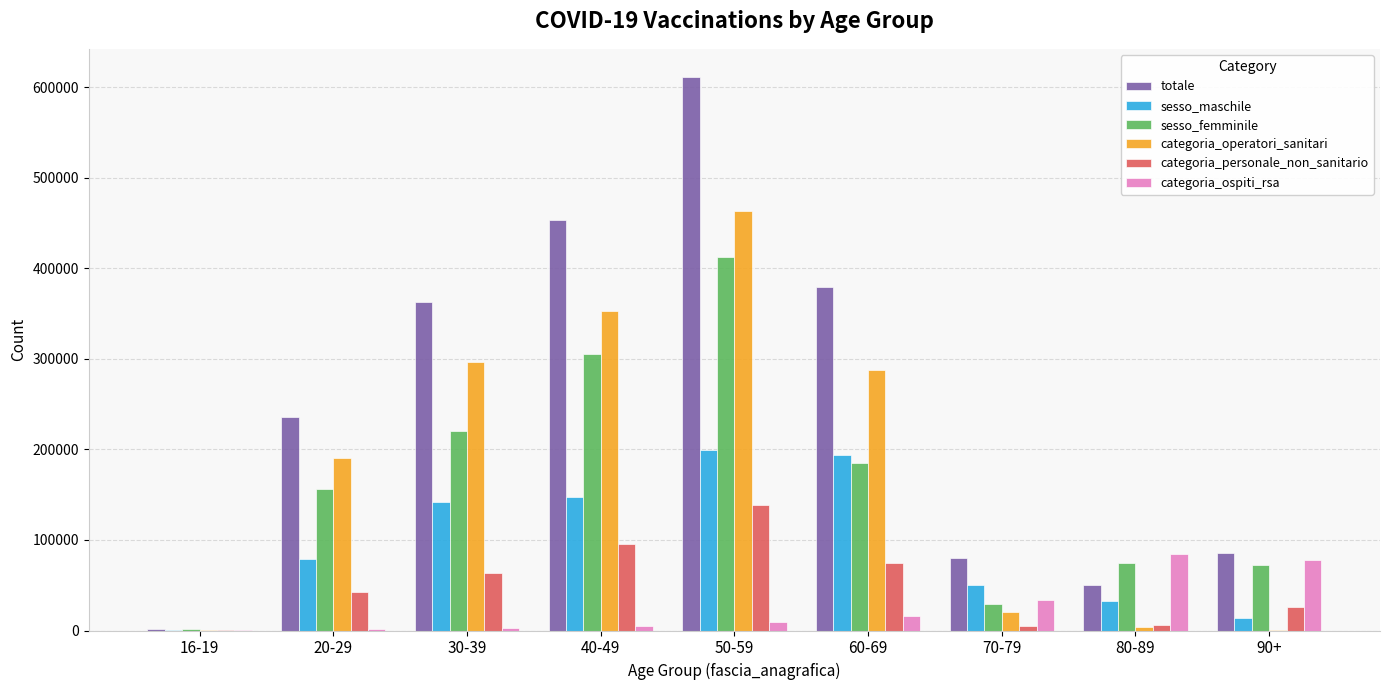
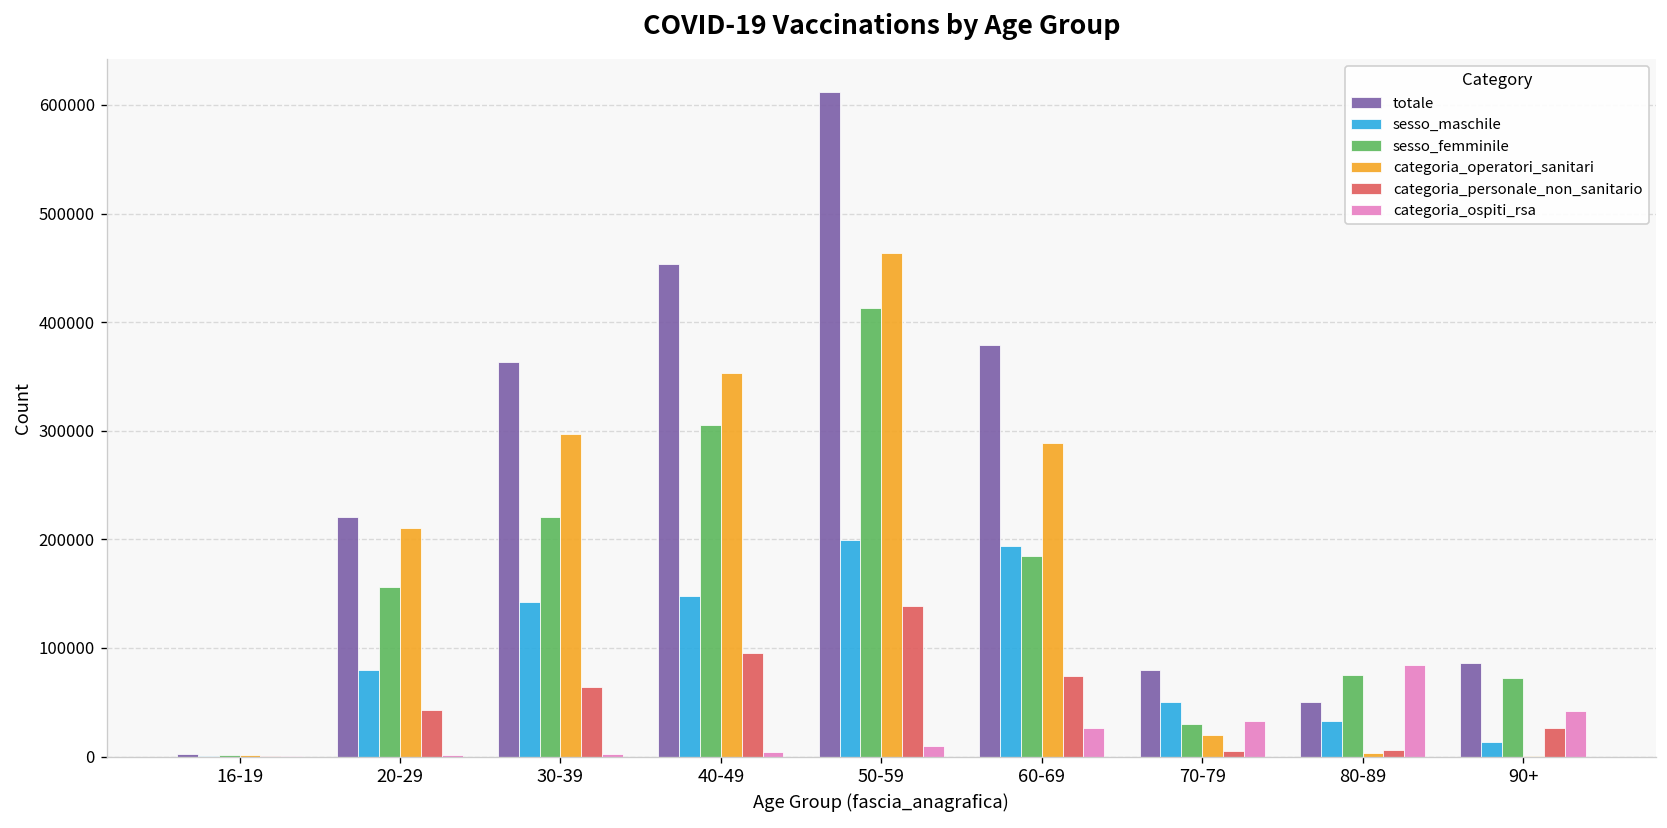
totale, 20-29: 240000 -> 220000
categoria_operatori_sanitari, 20-29: 190000 -> 210000
categoria_ospiti_rsa, 60-69: 20000 -> 30000
categoria_ospiti_rsa, 90+: 80000 -> 40000
